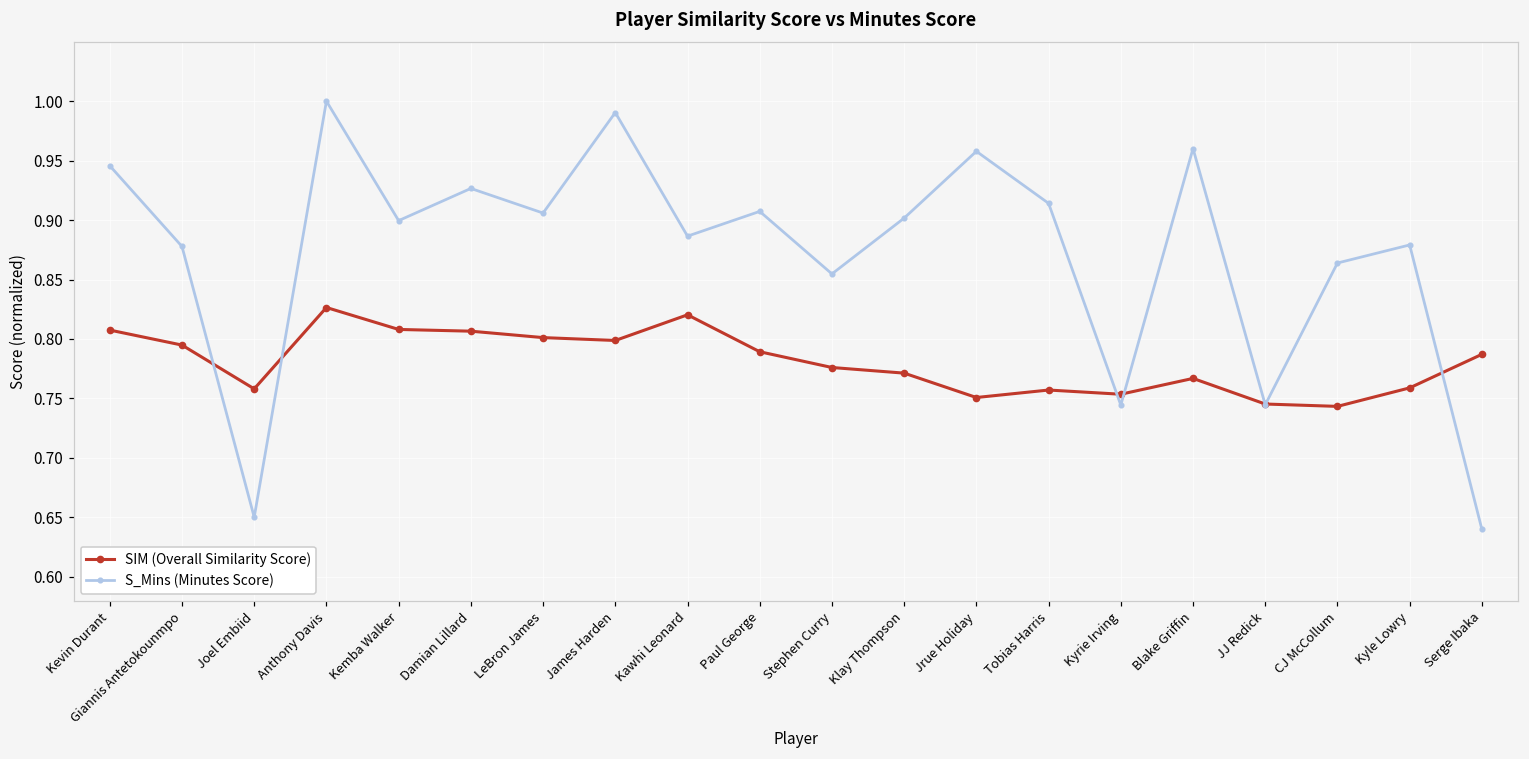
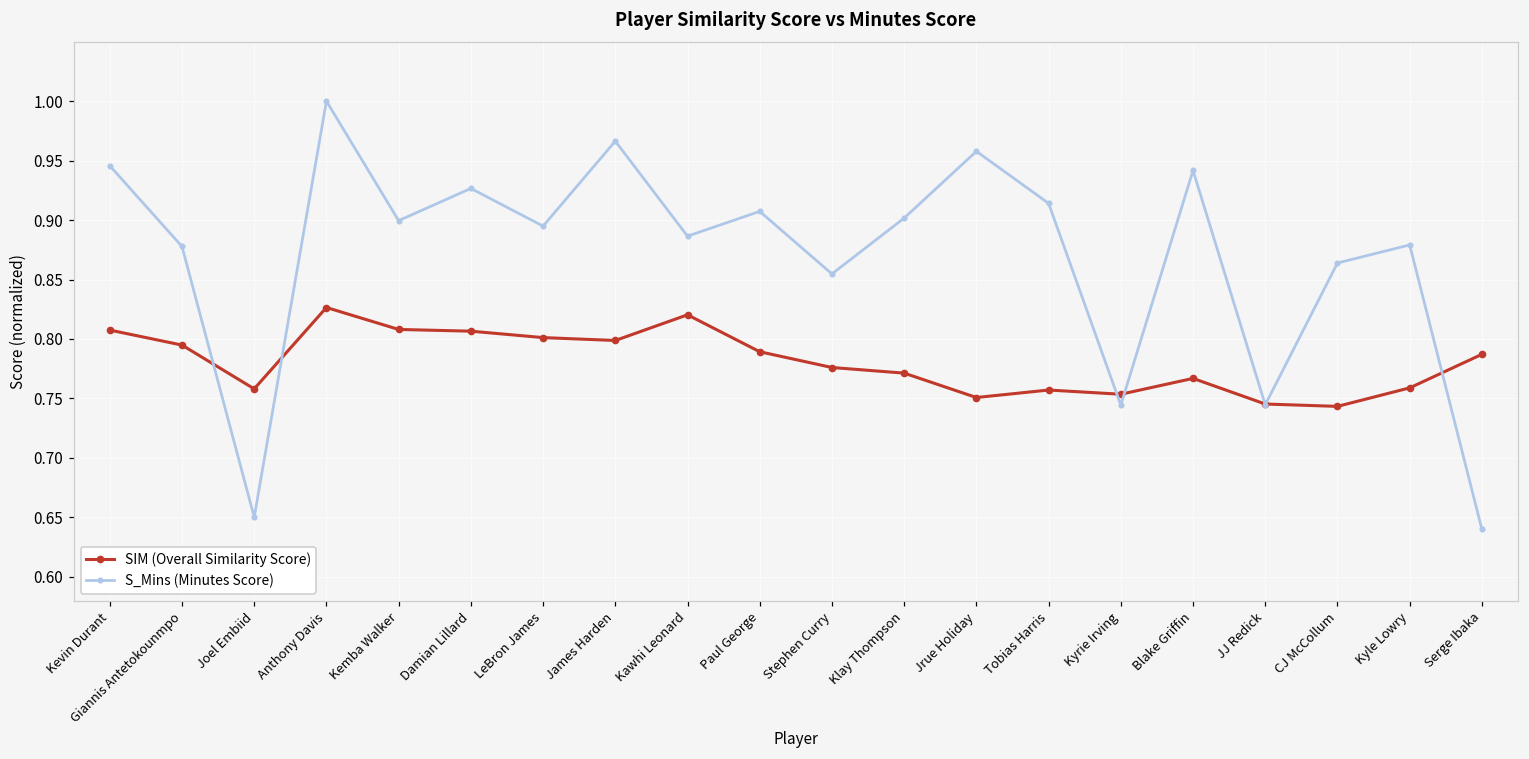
S_Mins (Minutes Score), LeBron James: 0.906 -> 0.895
S_Mins (Minutes Score), James Harden: 0.990 -> 0.966
S_Mins (Minutes Score), Blake Griffin: 0.960 -> 0.942
